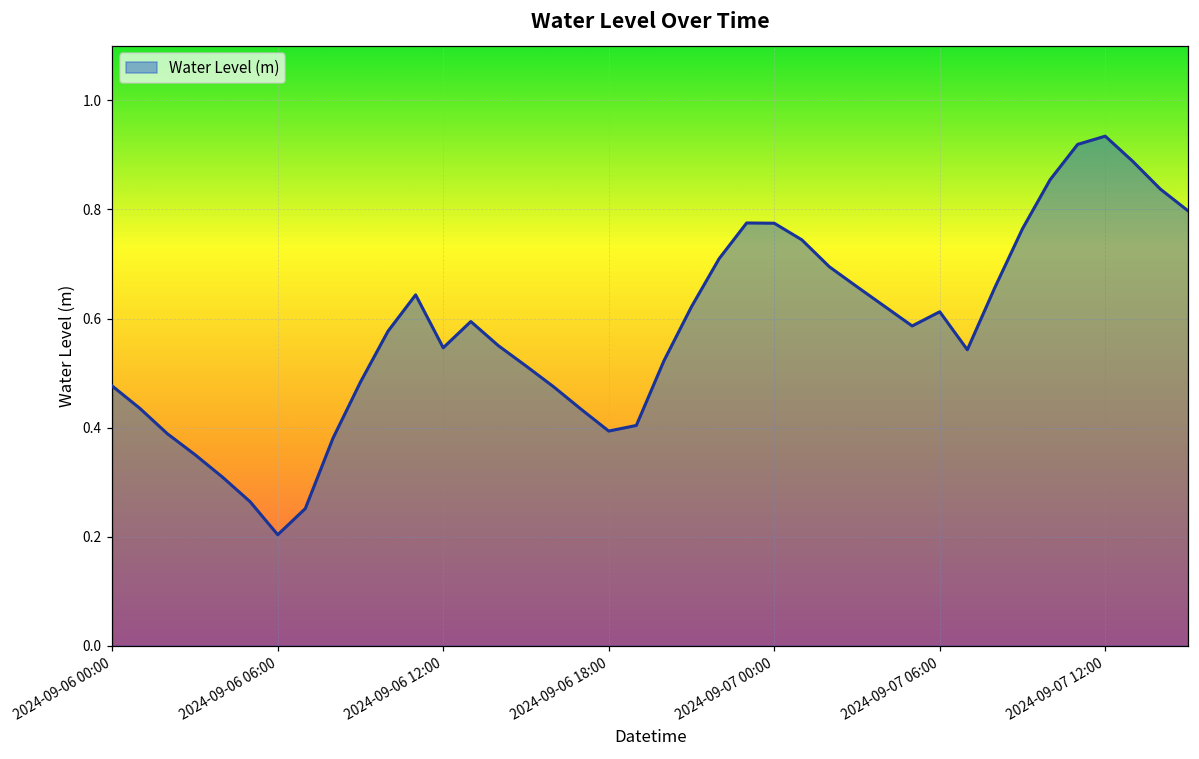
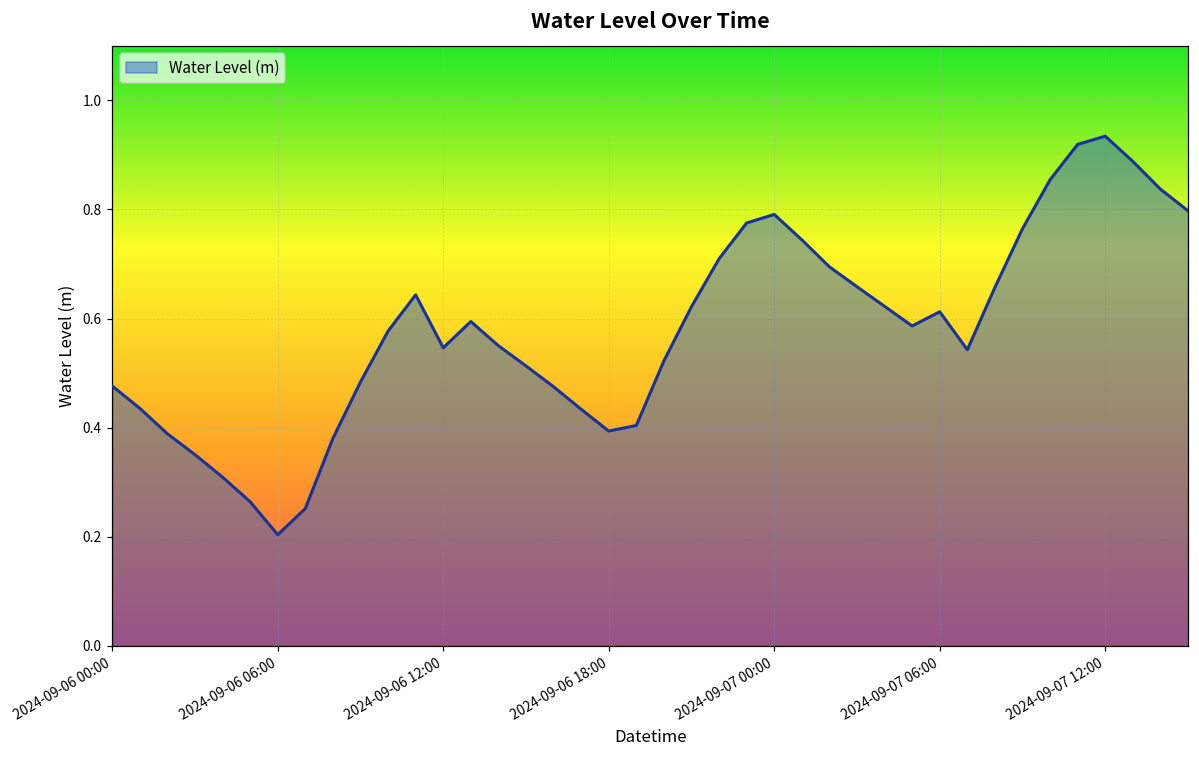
2024-09-07 00:00: 0.77 -> 0.79
